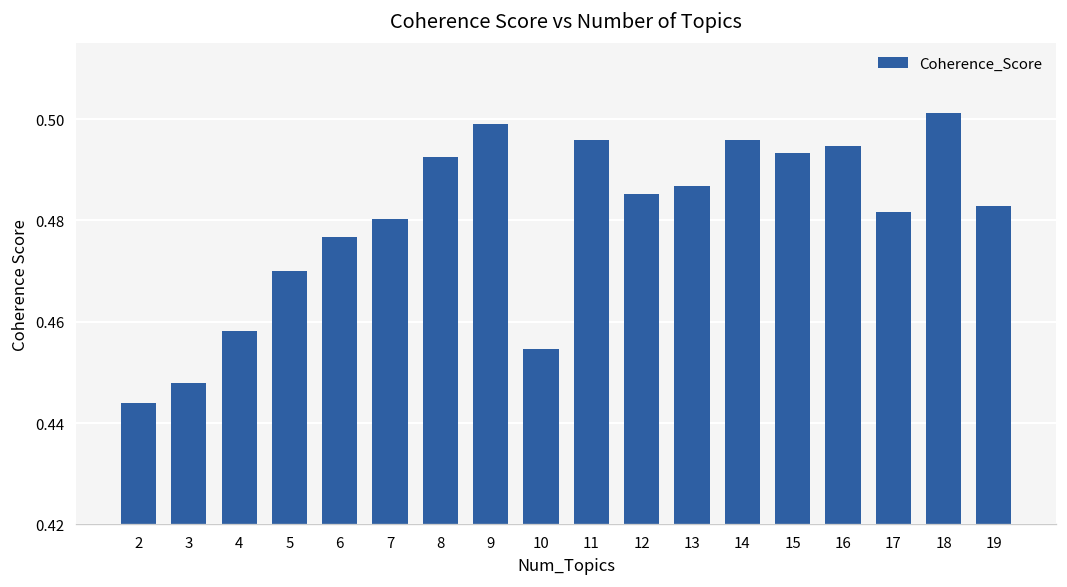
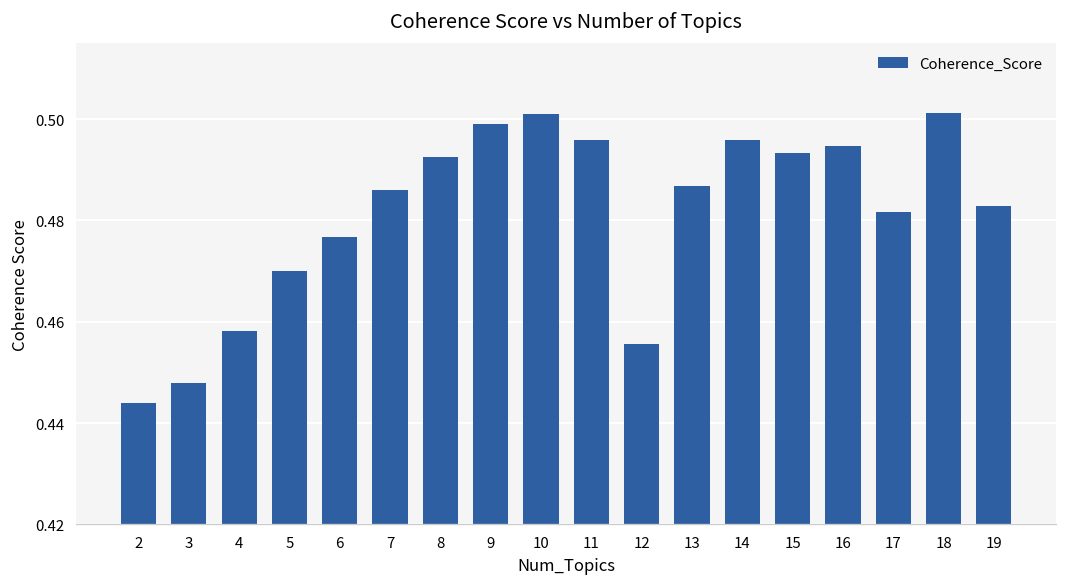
7: 0.480 -> 0.486
10: 0.455 -> 0.501
12: 0.485 -> 0.456
